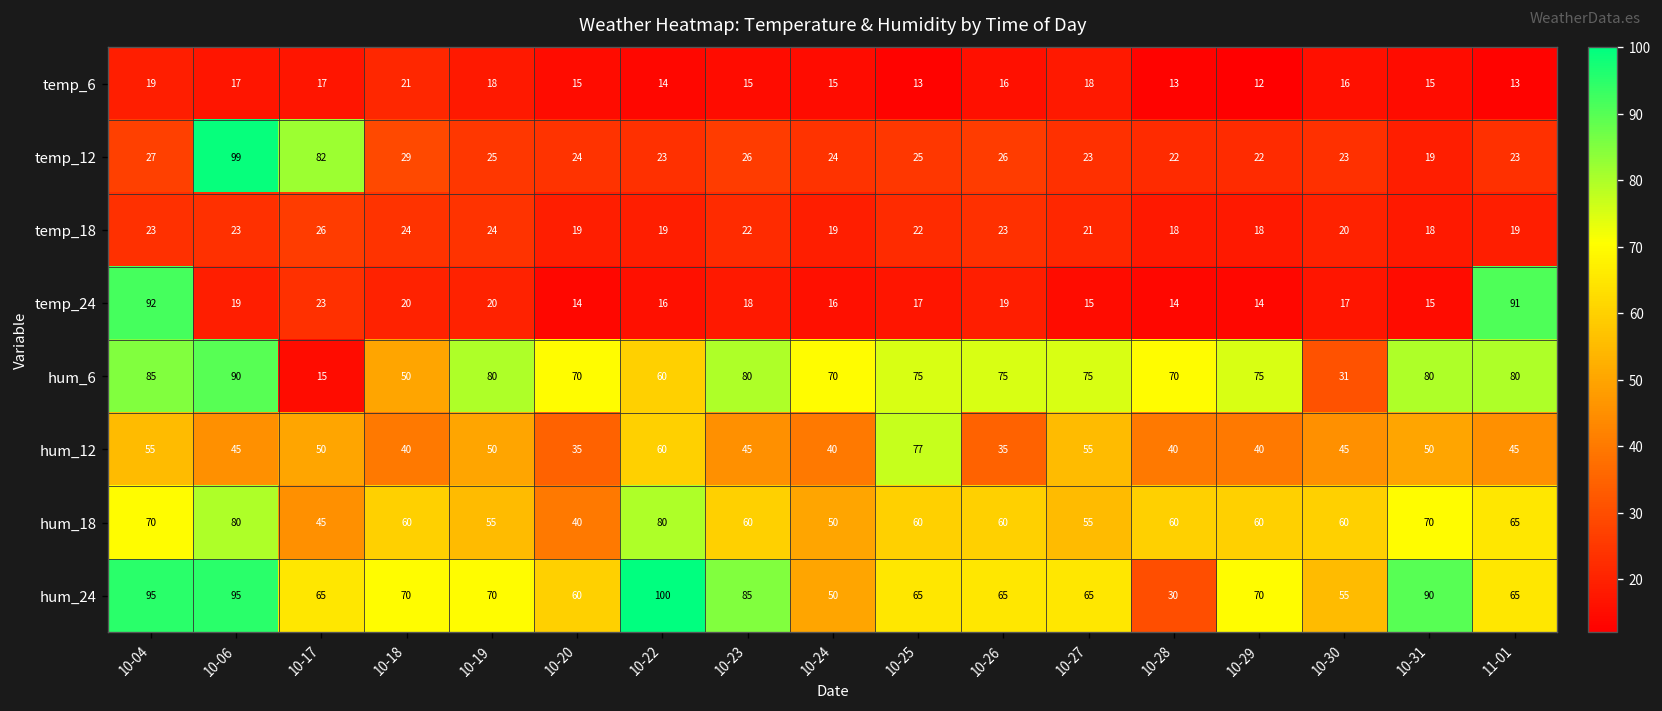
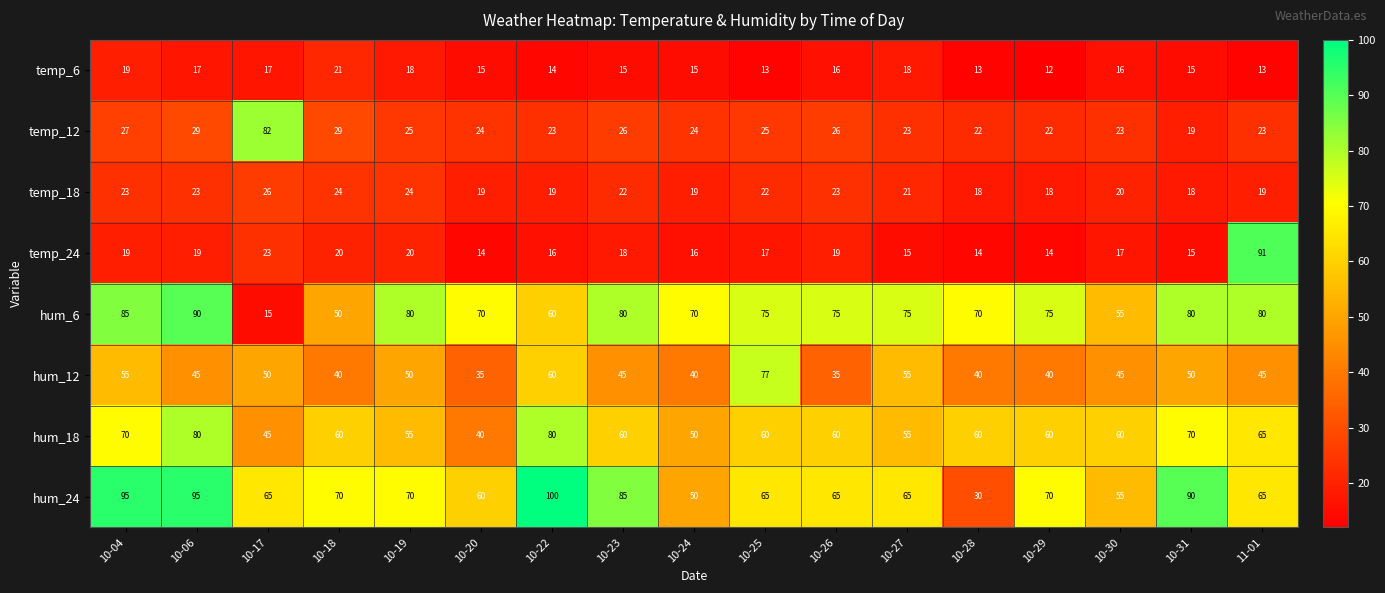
temp_12, 10-06: 99 -> 29
temp_24, 10-04: 92 -> 19
hum_6, 10-30: 31 -> 55
